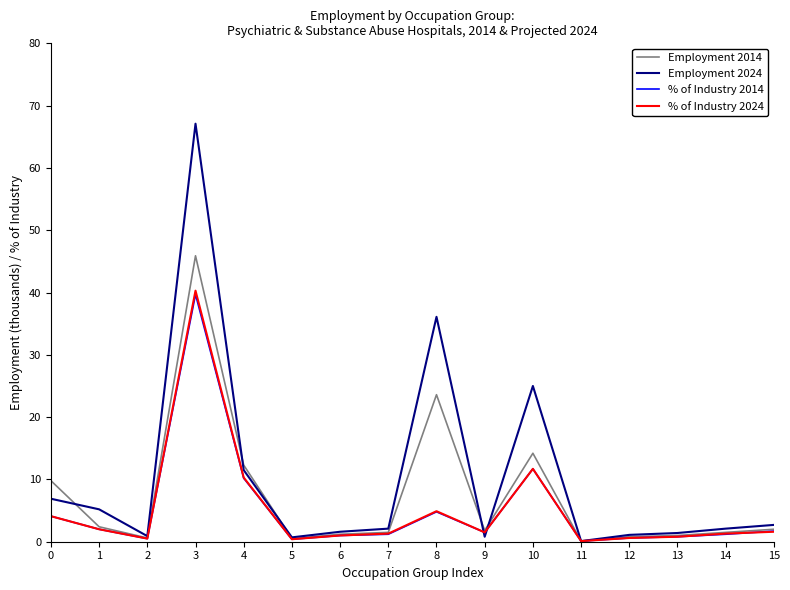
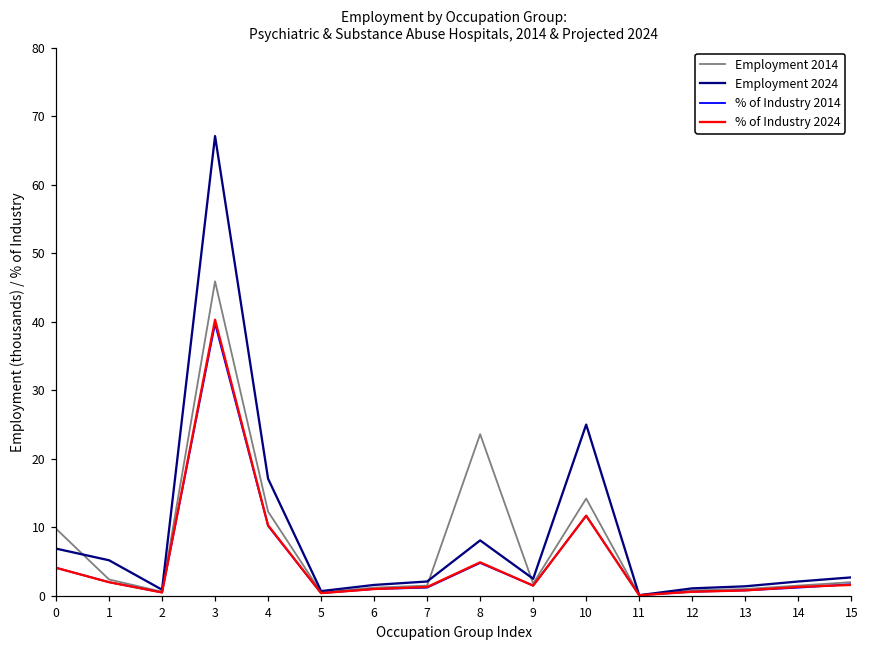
Employment 2024, 4: 12 -> 17
Employment 2024, 8: 36 -> 8
Employment 2024, 9: 1 -> 3
